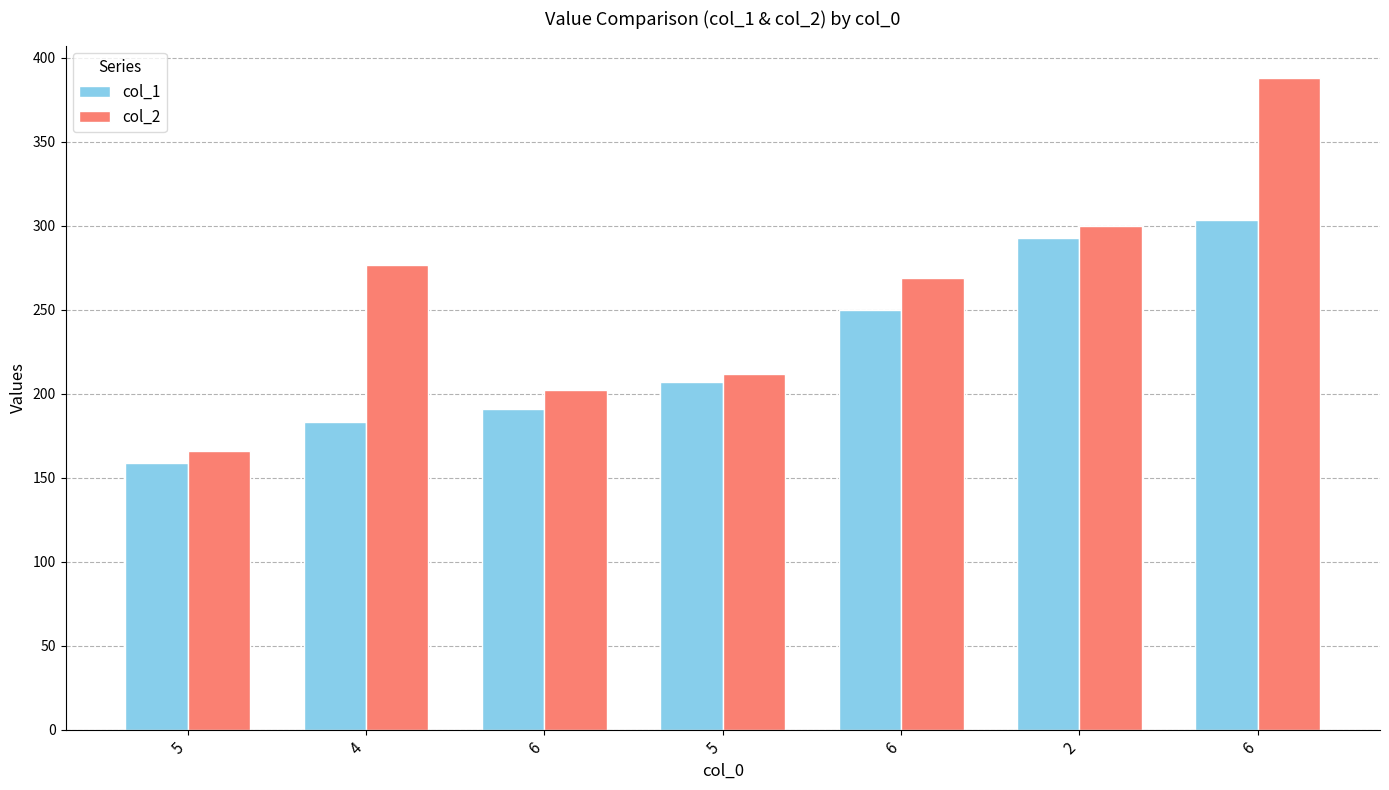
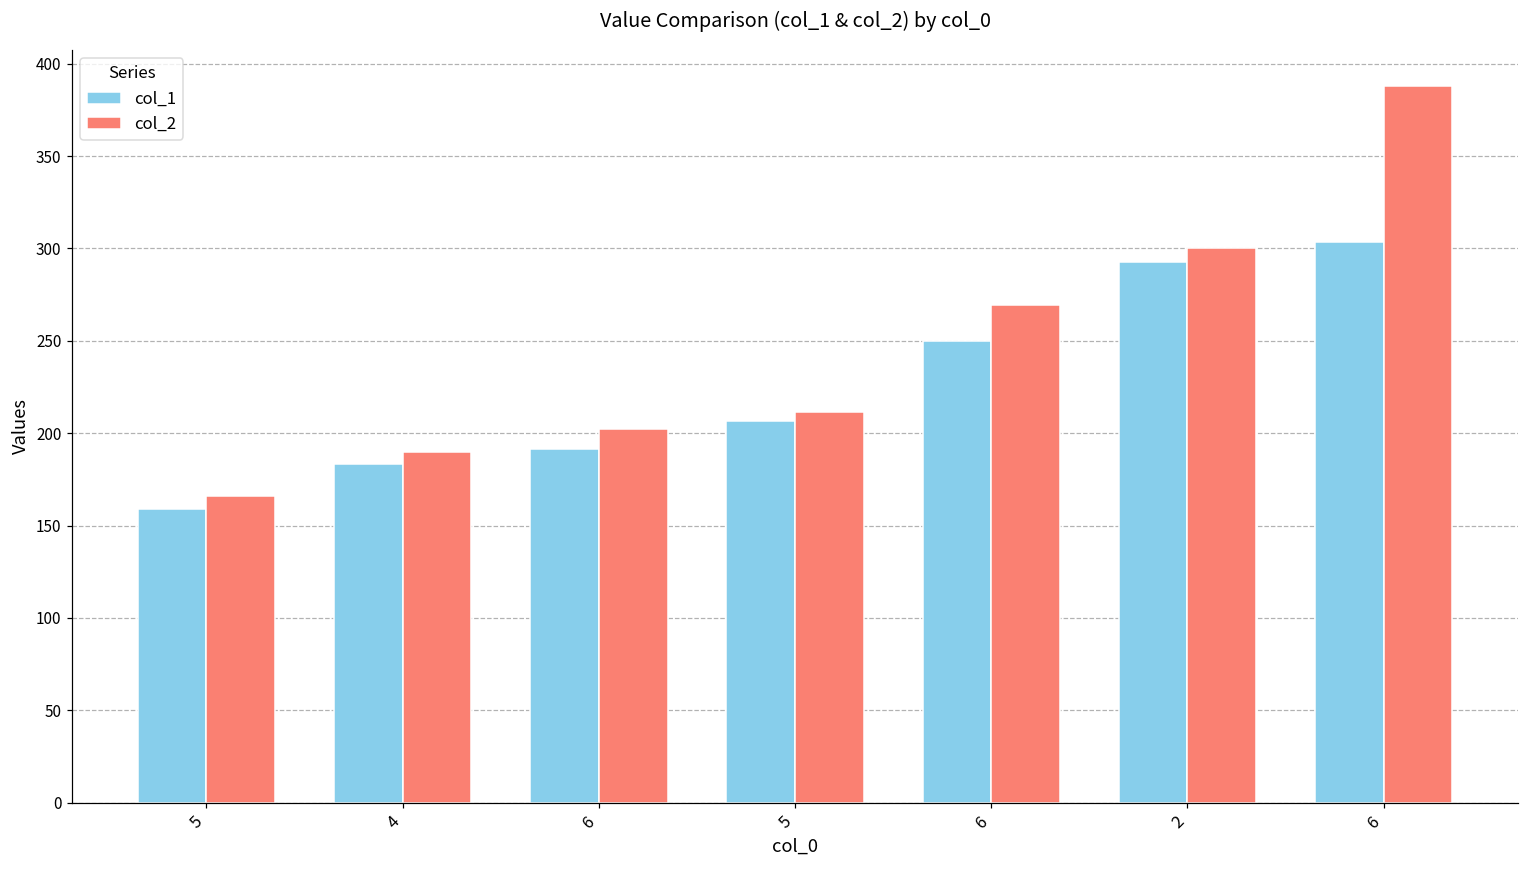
col_2, 4: 277 -> 190
